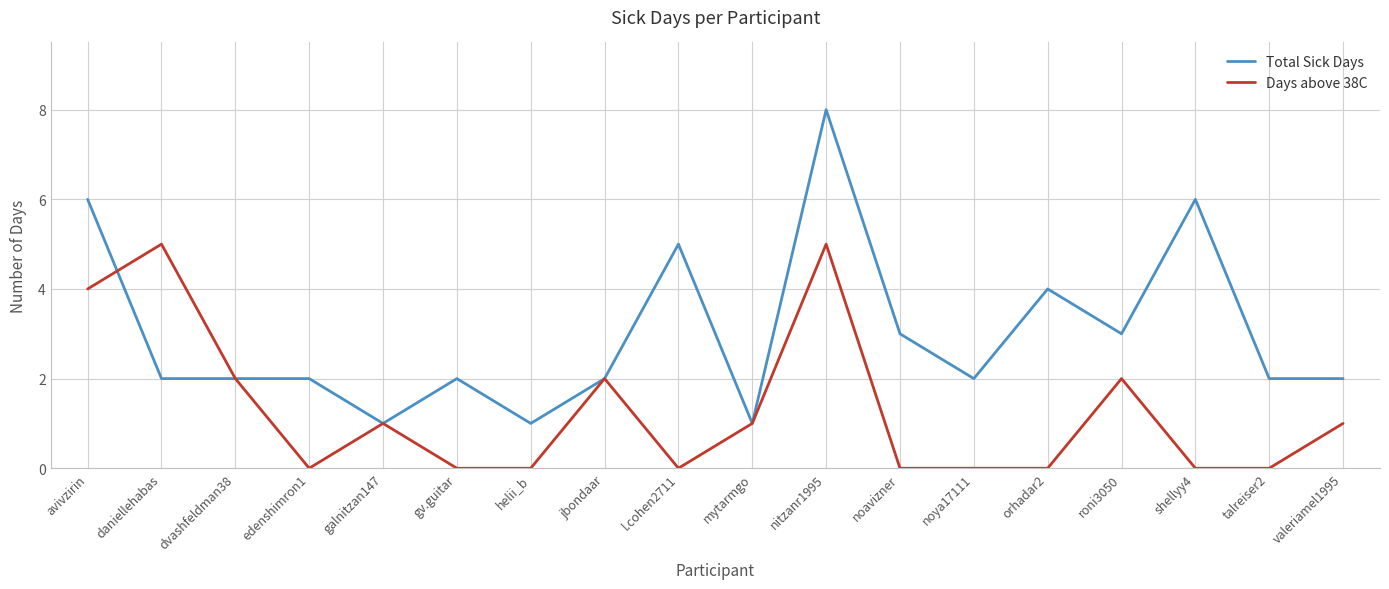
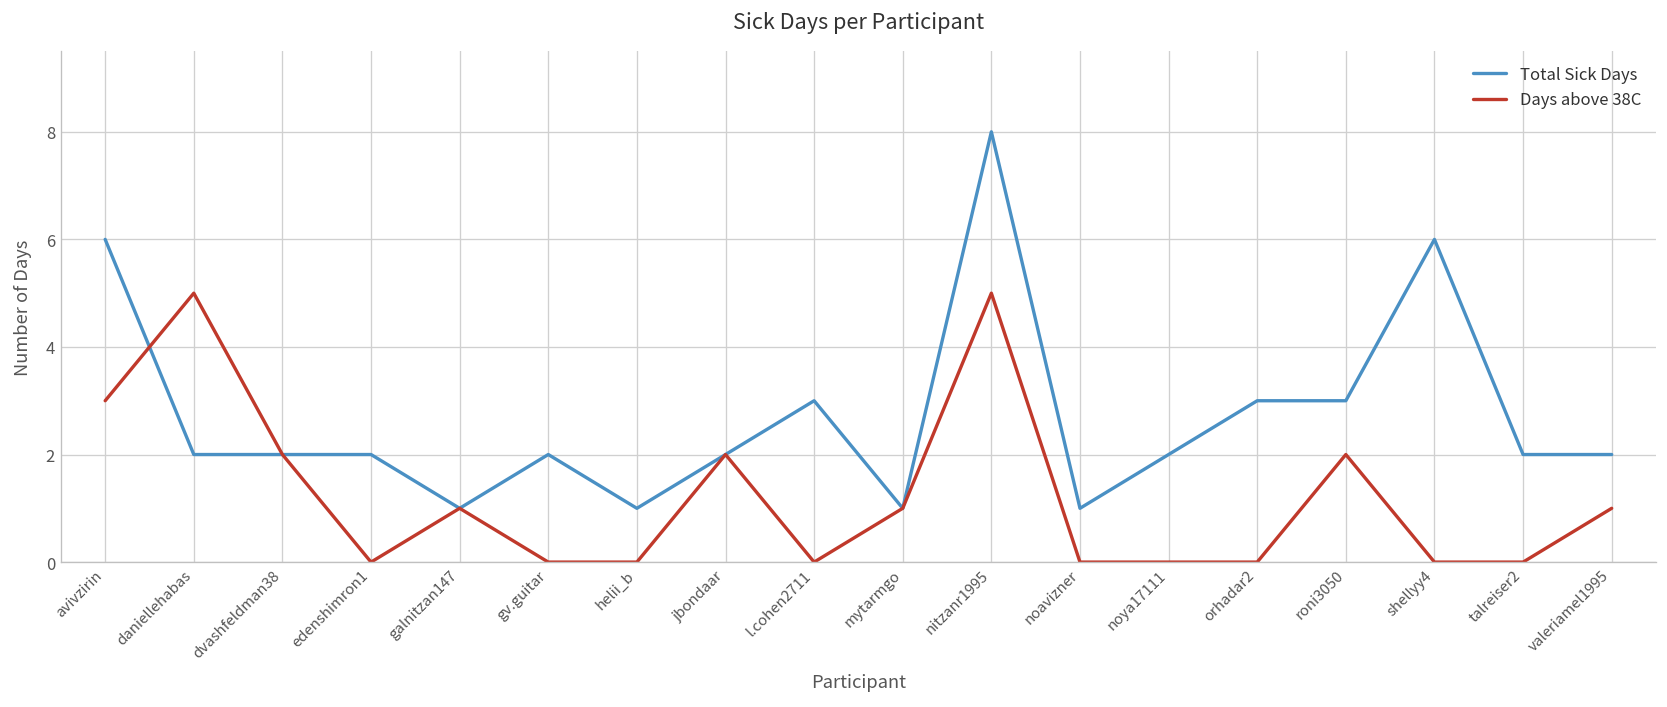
Days above 38C, avivzirin: 4 -> 3
Total Sick Days, l.cohen2711: 5 -> 3
Total Sick Days, noavizner: 3 -> 1
Total Sick Days, orhadar2: 4 -> 3
